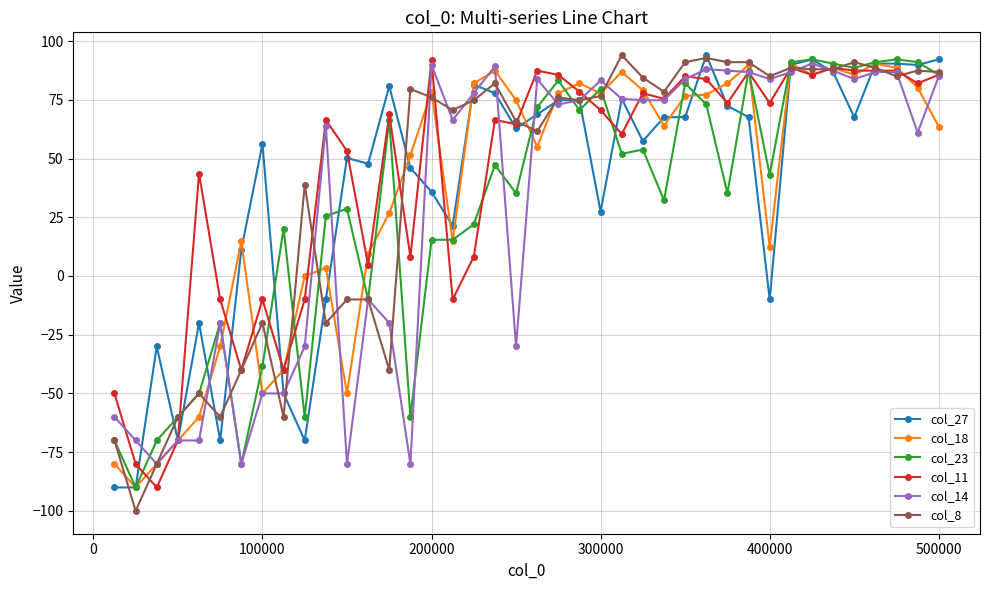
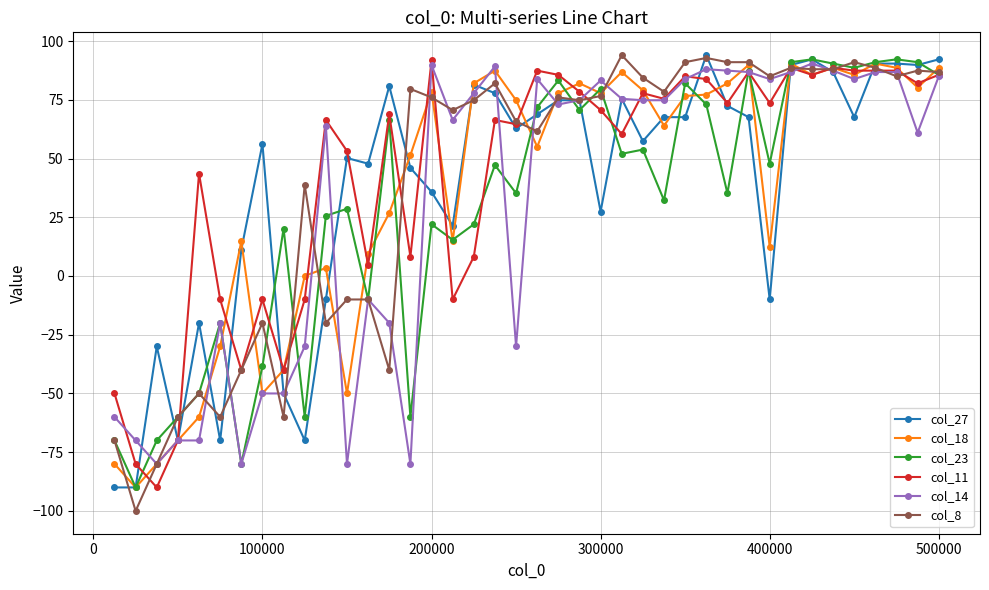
col_23, 200000: 15 -> 22
col_23, 400000: 43 -> 48
col_18, 500000: 64 -> 89
